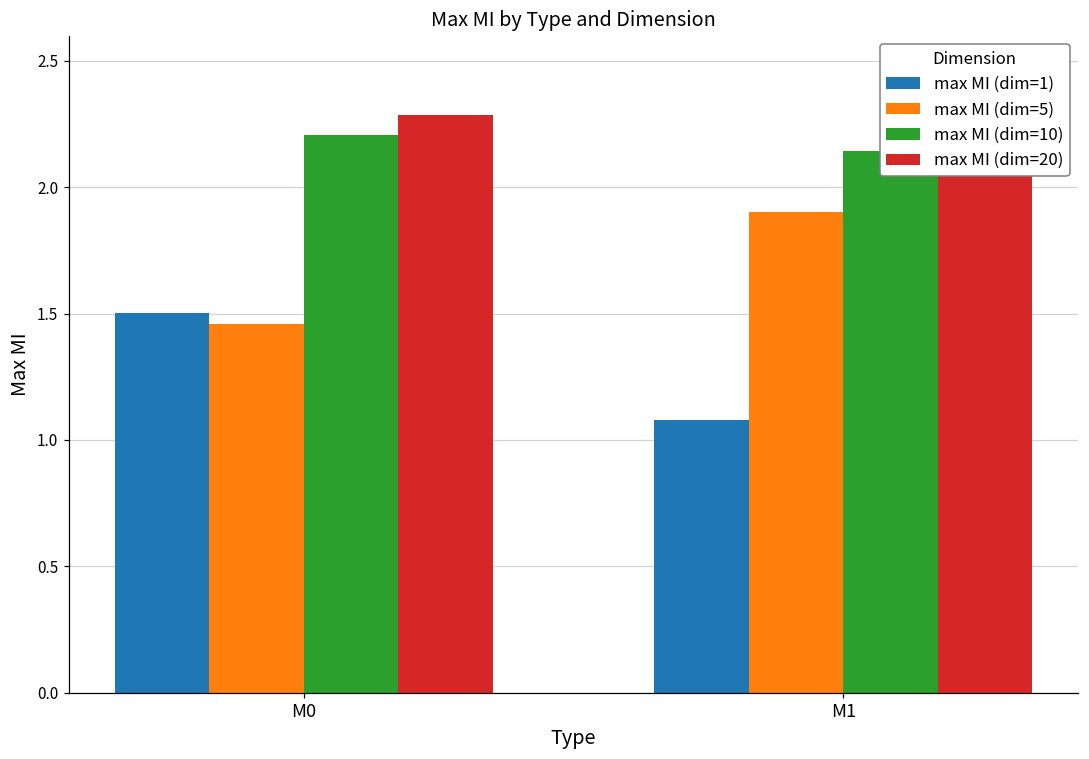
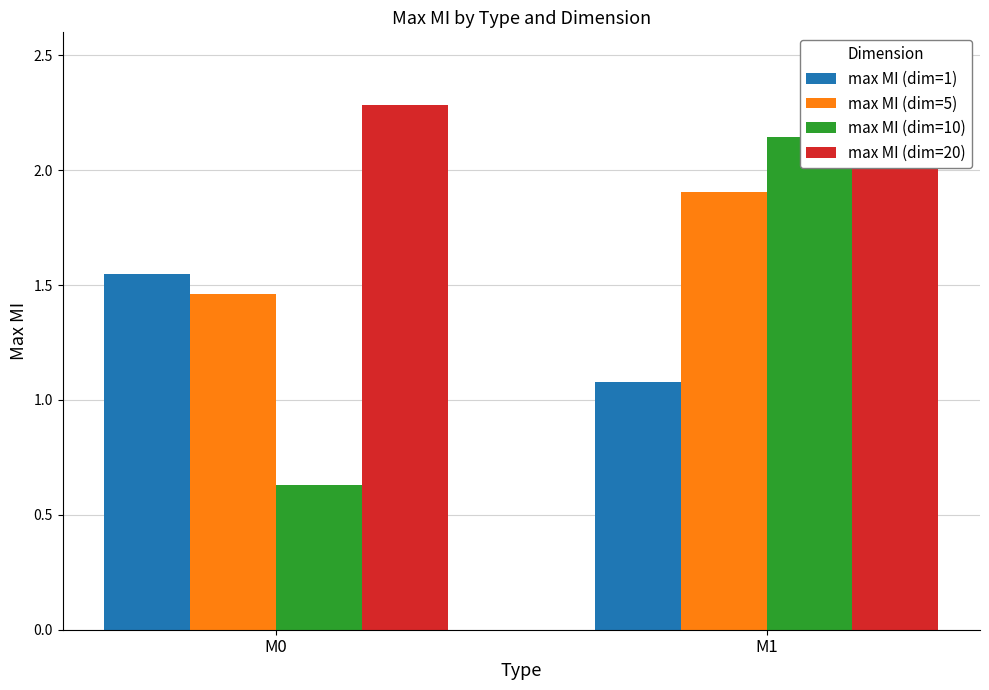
max MI (dim=1), M0: 1.50 -> 1.55
max MI (dim=10), M0: 2.21 -> 0.63
